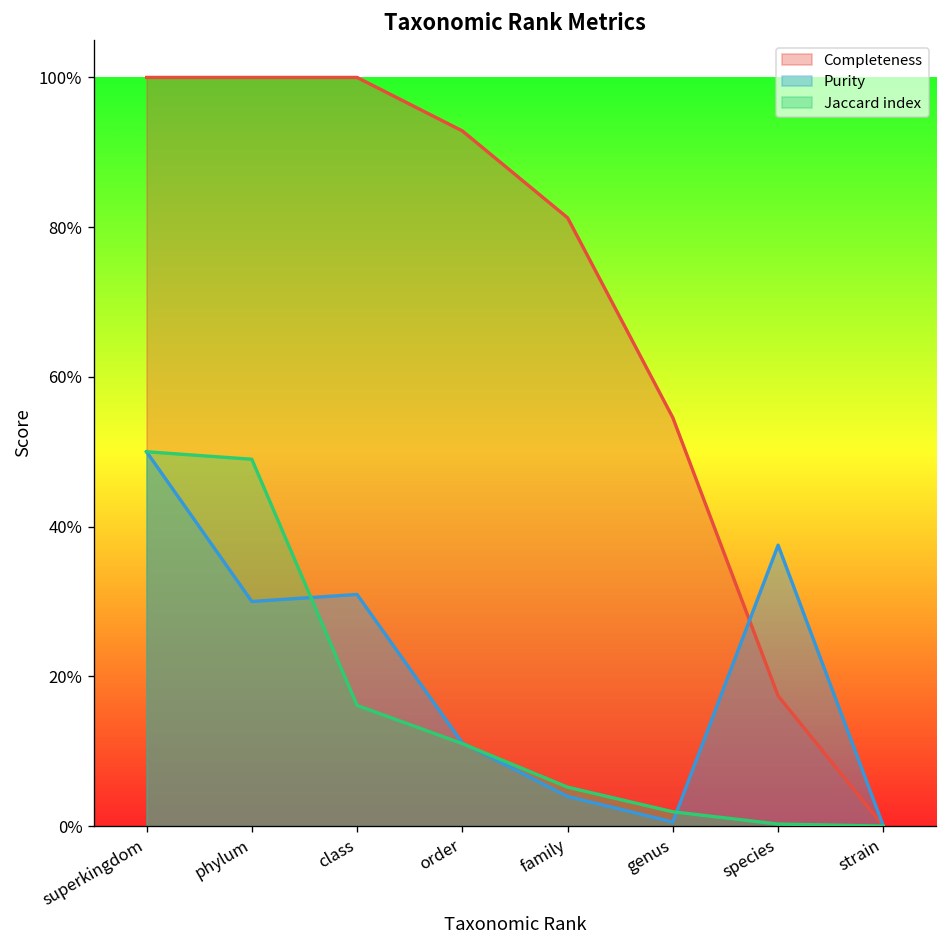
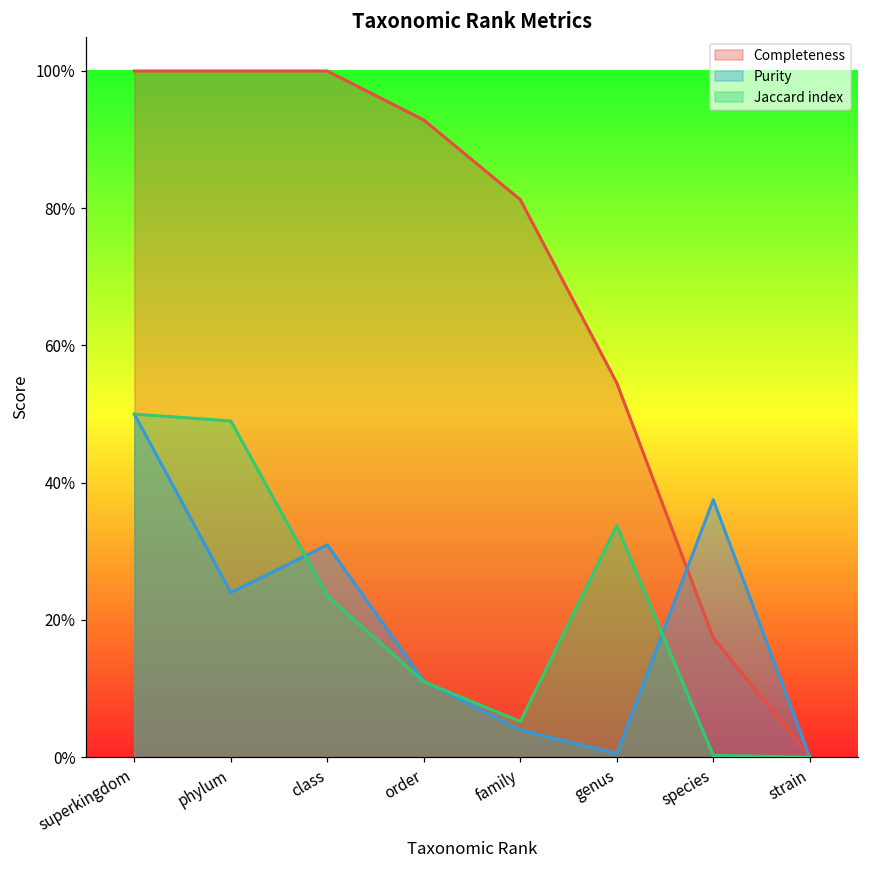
Purity, phylum: 30% -> 24%
Jaccard index, class: 16% -> 24%
Jaccard index, genus: 2% -> 34%
